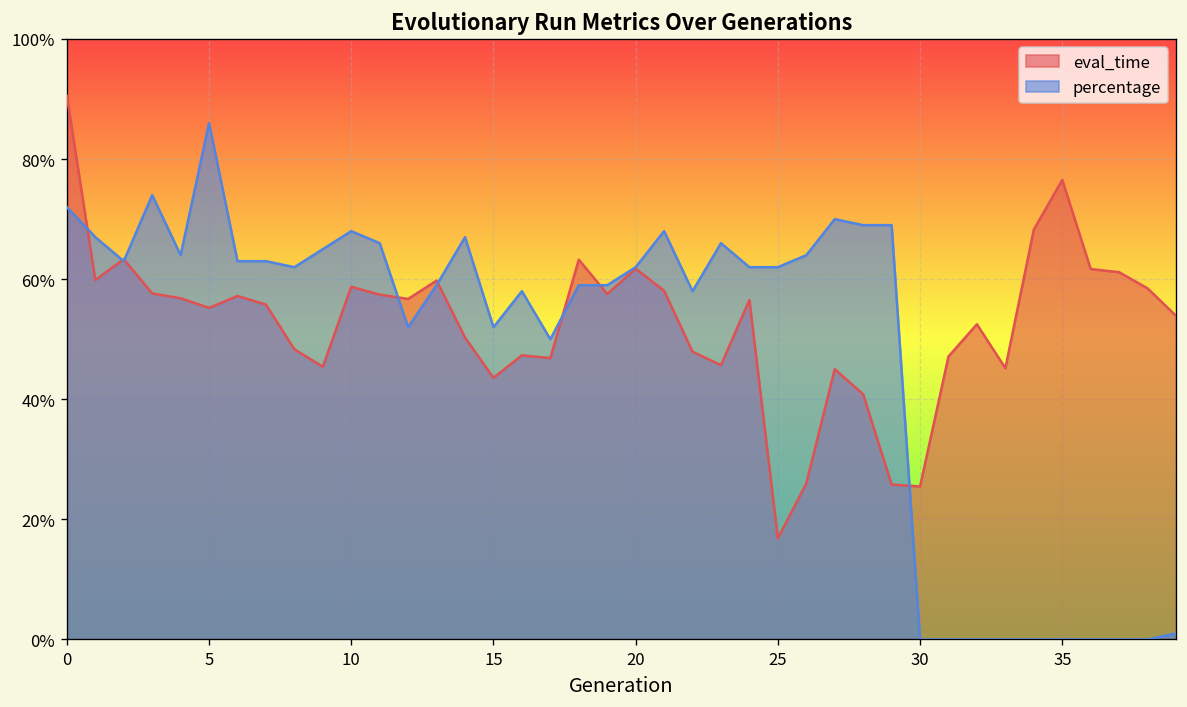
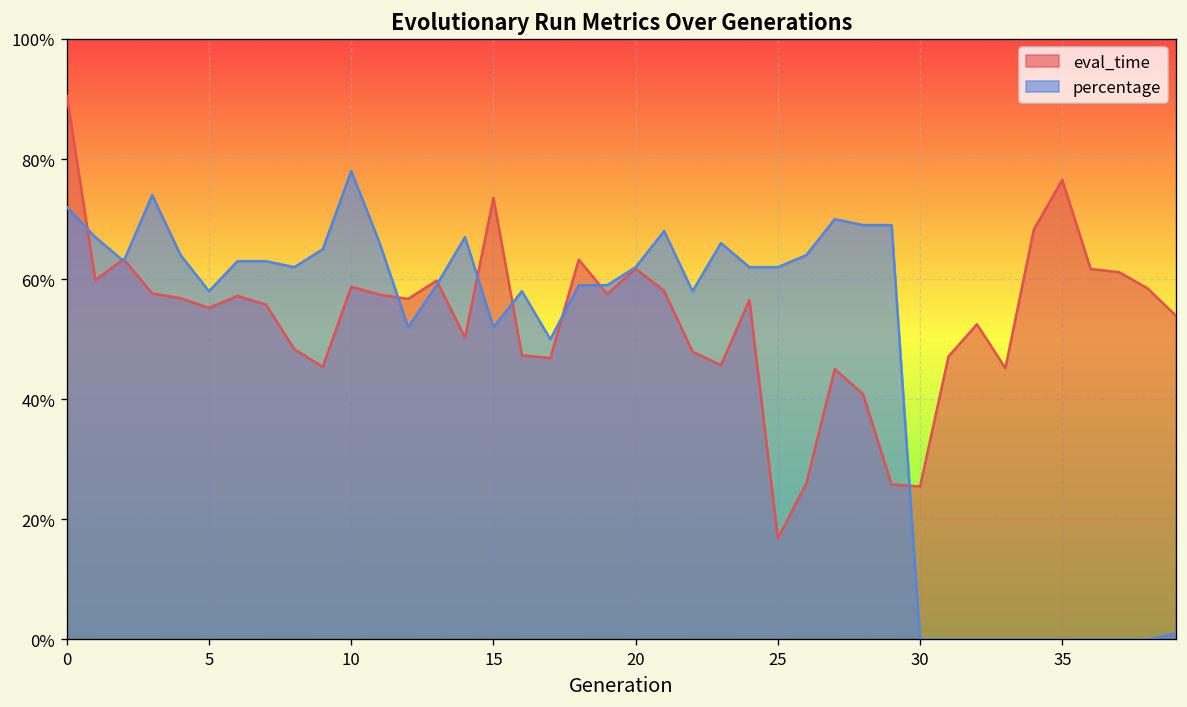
percentage, 5: 86% -> 58%
percentage, 10: 68% -> 78%
eval_time, 15: 44% -> 74%
